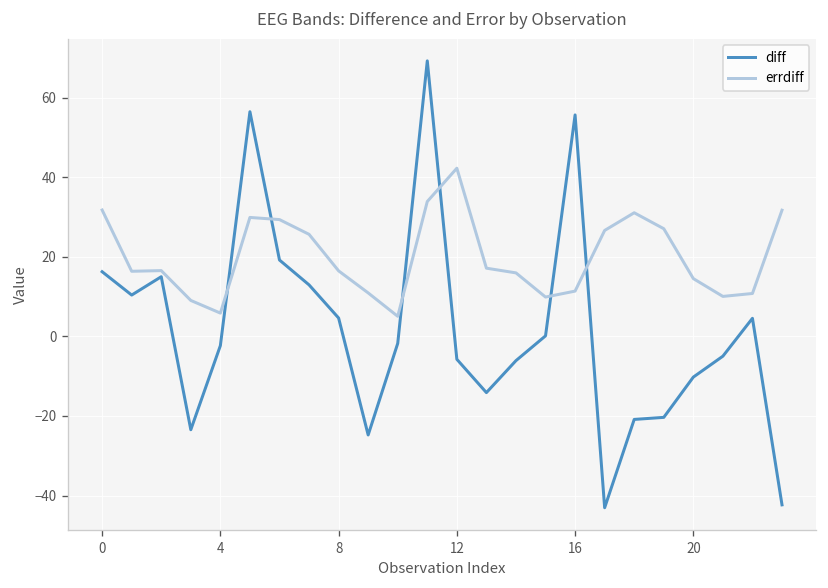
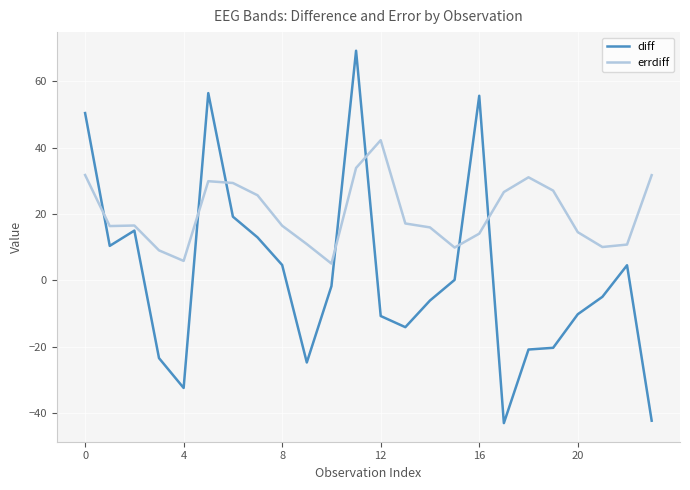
diff, 0: 16 -> 50
diff, 4: -2 -> -32
diff, 12: -6 -> -11
errdiff, 16: 11 -> 14
